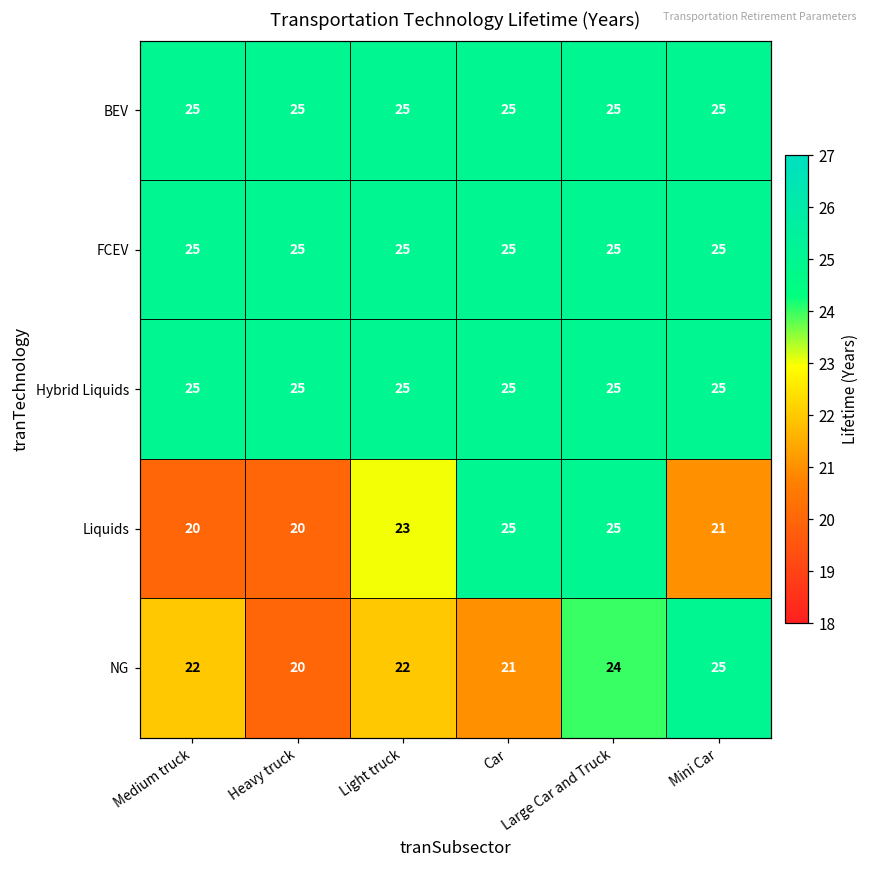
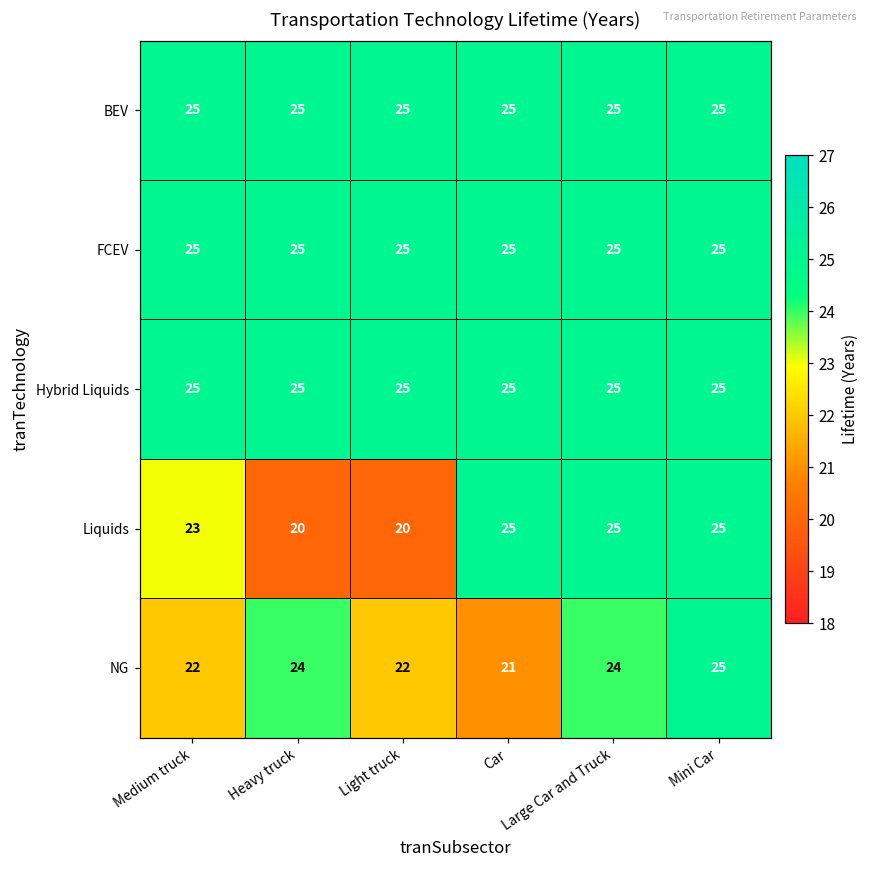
Liquids, Medium truck: 20 -> 23
Liquids, Light truck: 23 -> 20
Liquids, Mini Car: 21 -> 25
NG, Heavy truck: 20 -> 24
